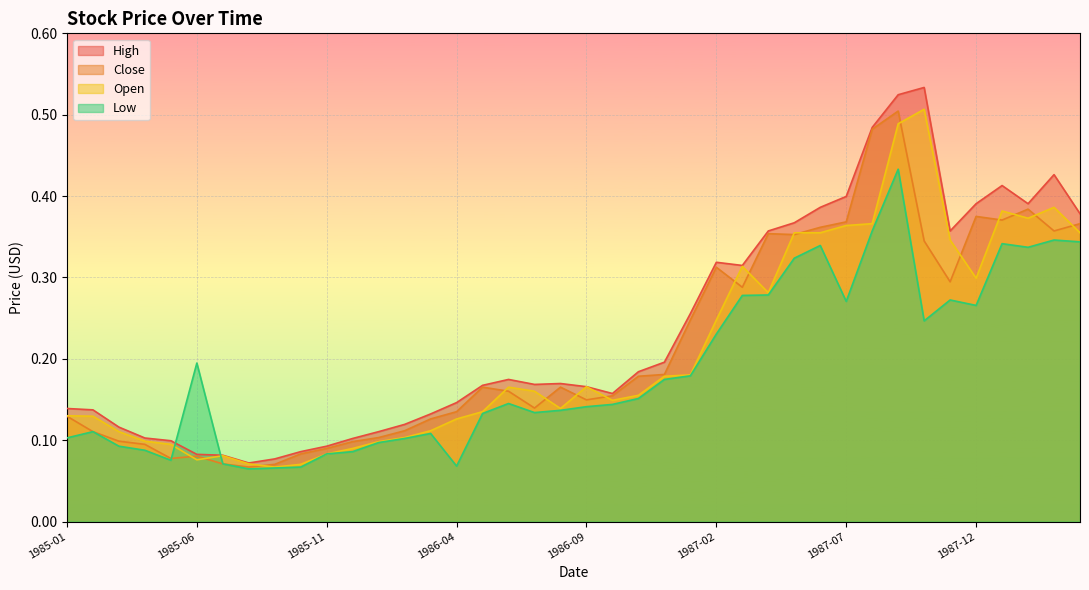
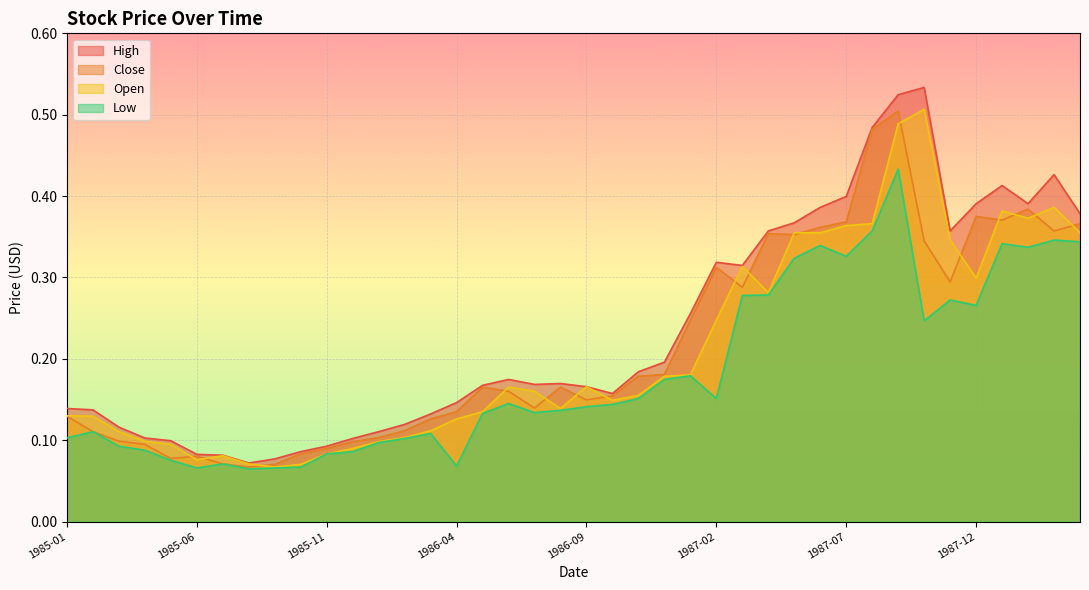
Low, 1985-06: 0.19 -> 0.07
Low, 1987-02: 0.23 -> 0.15
Low, 1987-07: 0.27 -> 0.33
